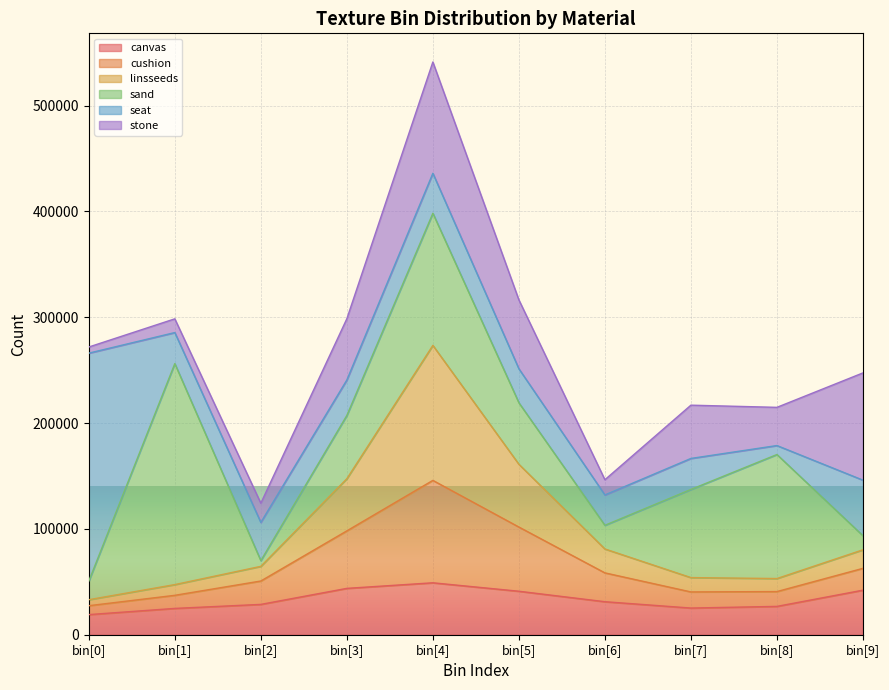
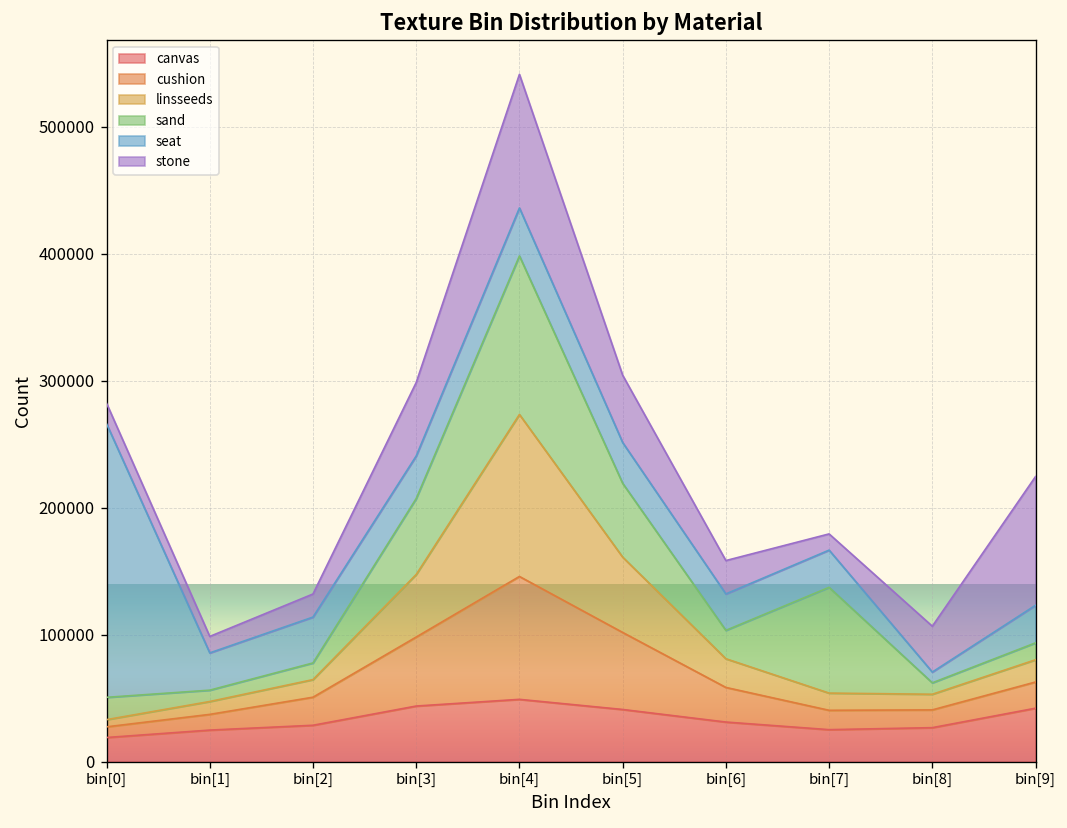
stone, bin[0]: 6000 -> 16000
sand, bin[1]: 209000 -> 9000
sand, bin[2]: 5000 -> 13000
stone, bin[5]: 65000 -> 53000
stone, bin[6]: 14000 -> 26000
stone, bin[7]: 50000 -> 13000
sand, bin[8]: 117000 -> 9000
seat, bin[9]: 53000 -> 30000
